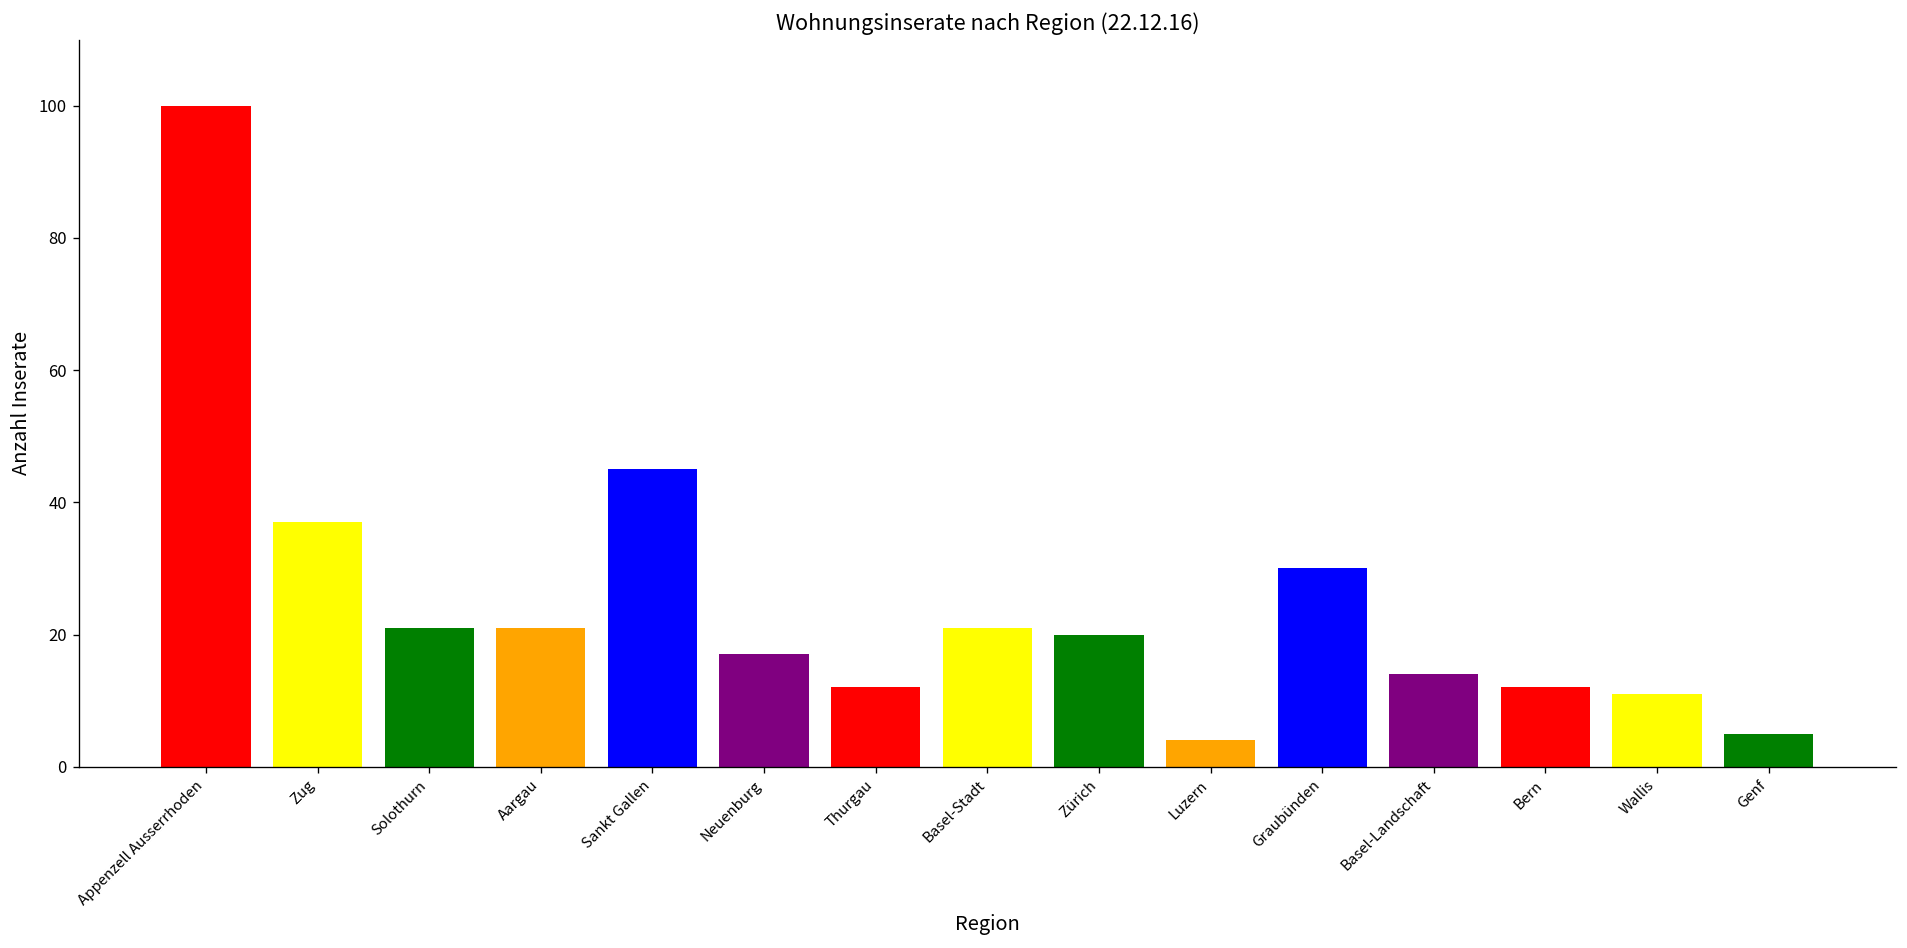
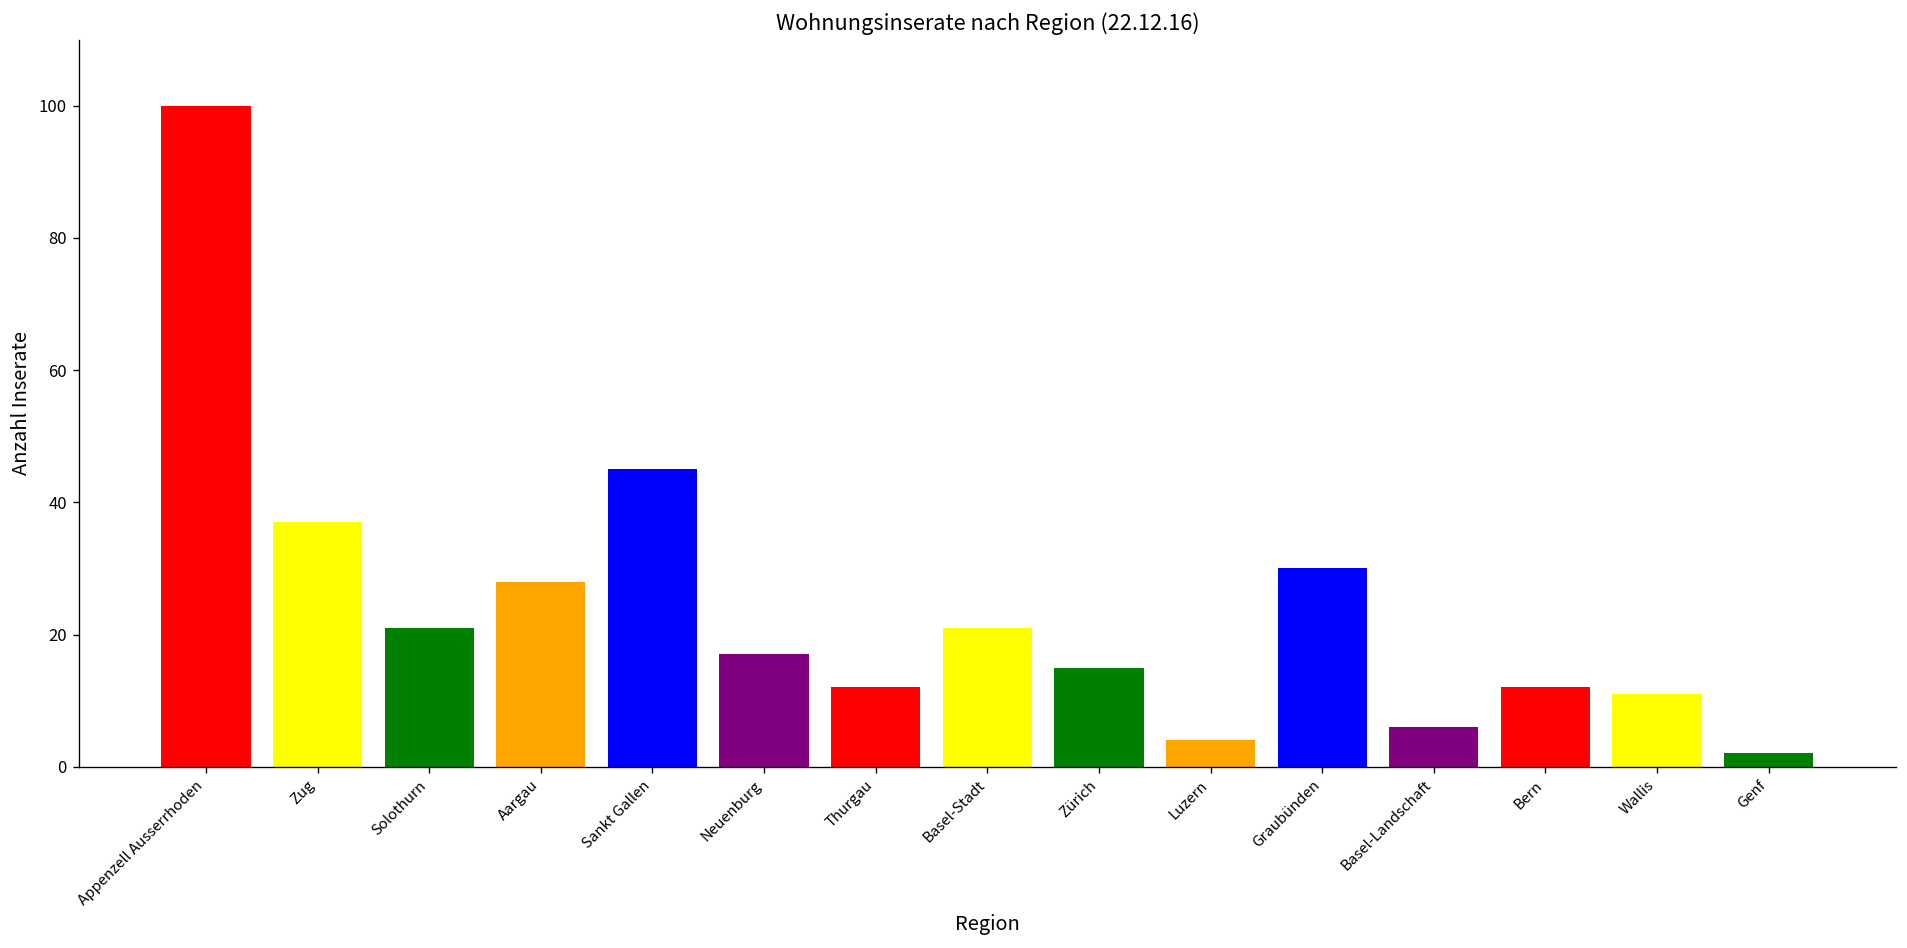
Aargau: 21 -> 28
Zürich: 20 -> 15
Basel-Landschaft: 14 -> 6
Genf: 5 -> 2
